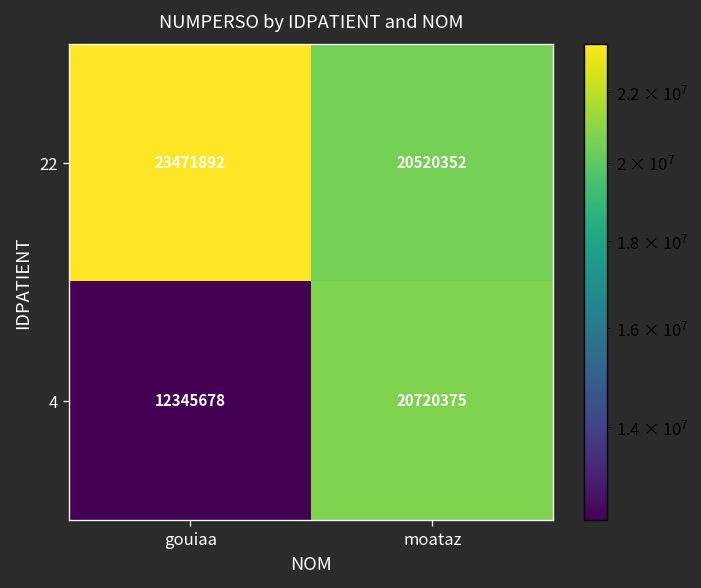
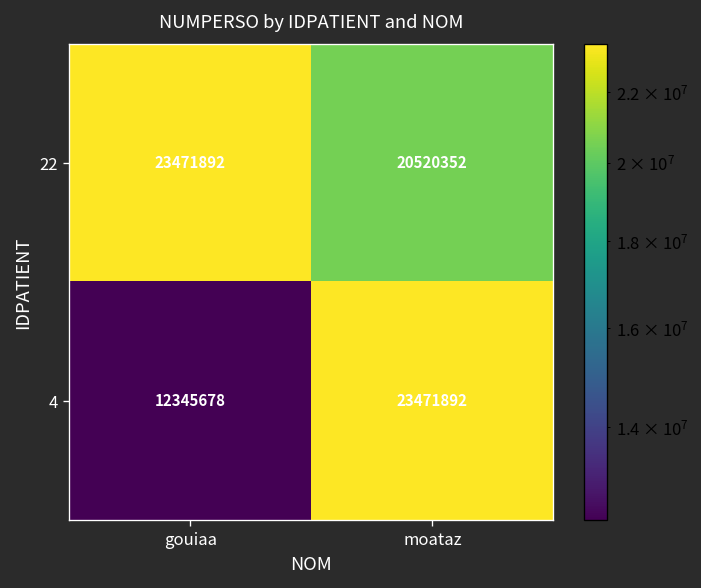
4, moataz: 20720375 -> 23471892
